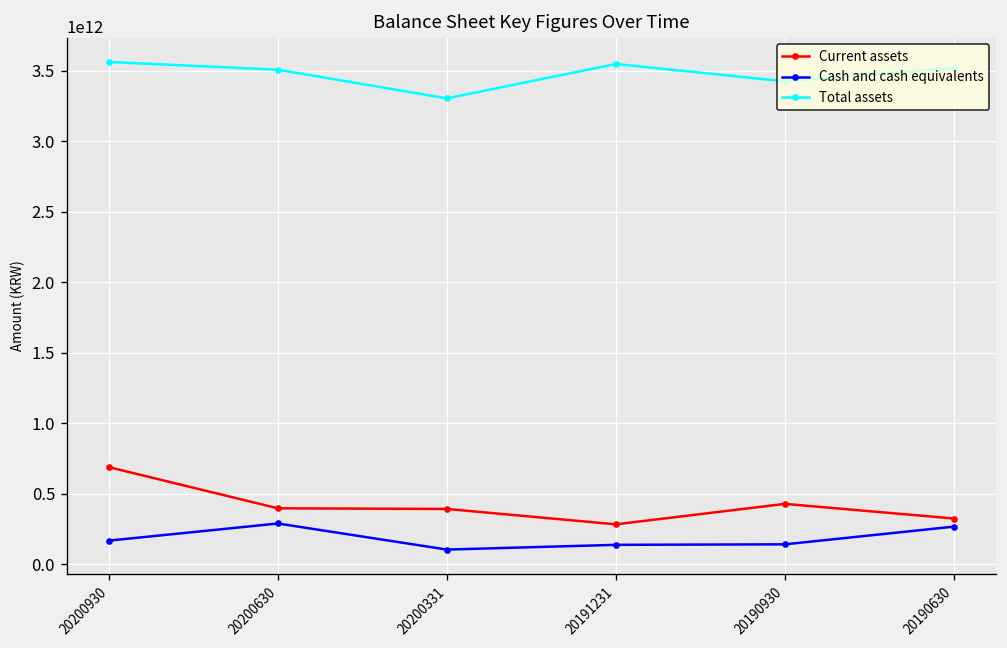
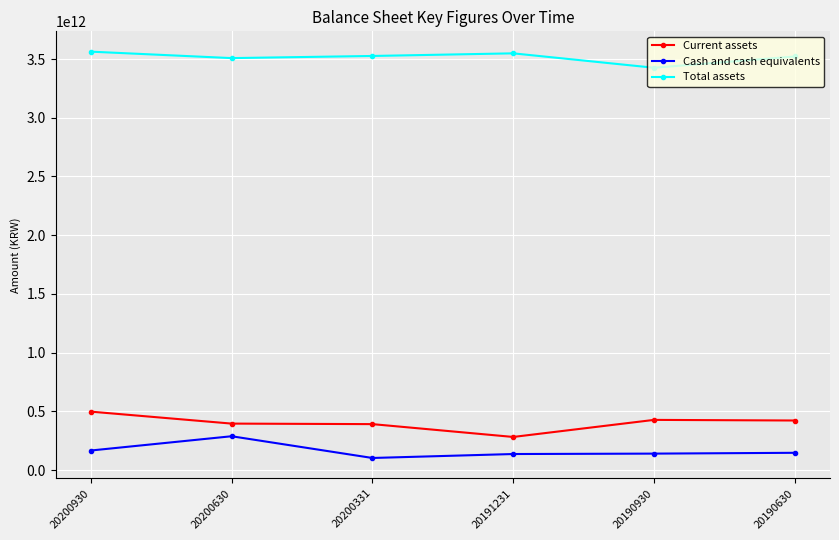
Current assets, 20200930: 690000000000 -> 500000000000
Total assets, 20200331: 3300000000000 -> 3530000000000
Current assets, 20190630: 320000000000 -> 420000000000
Cash and cash equivalents, 20190630: 270000000000 -> 150000000000
